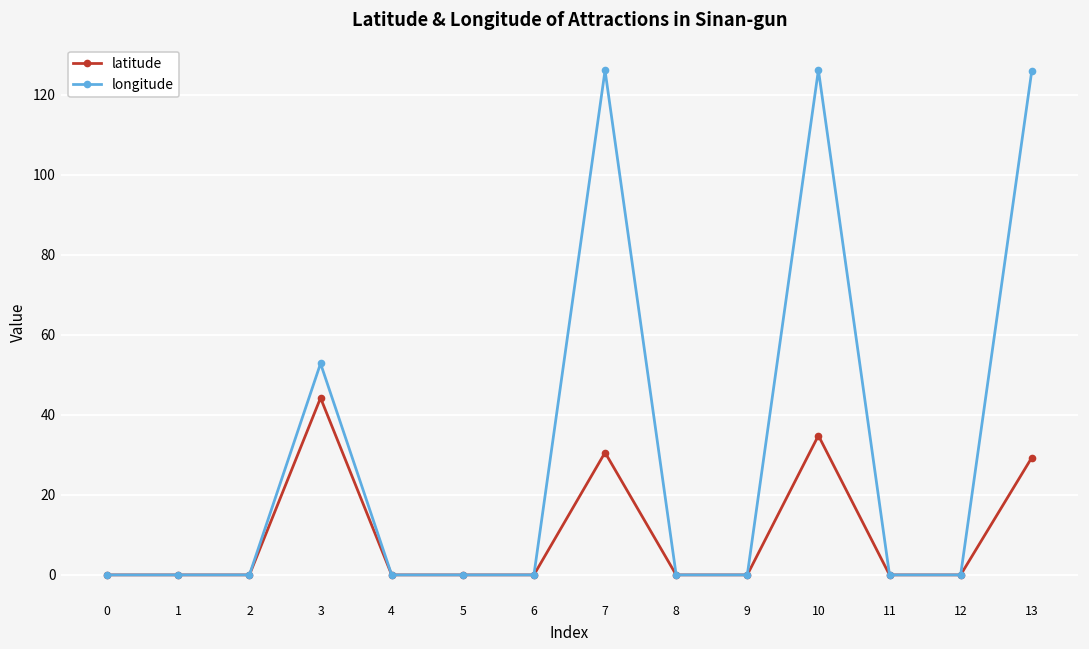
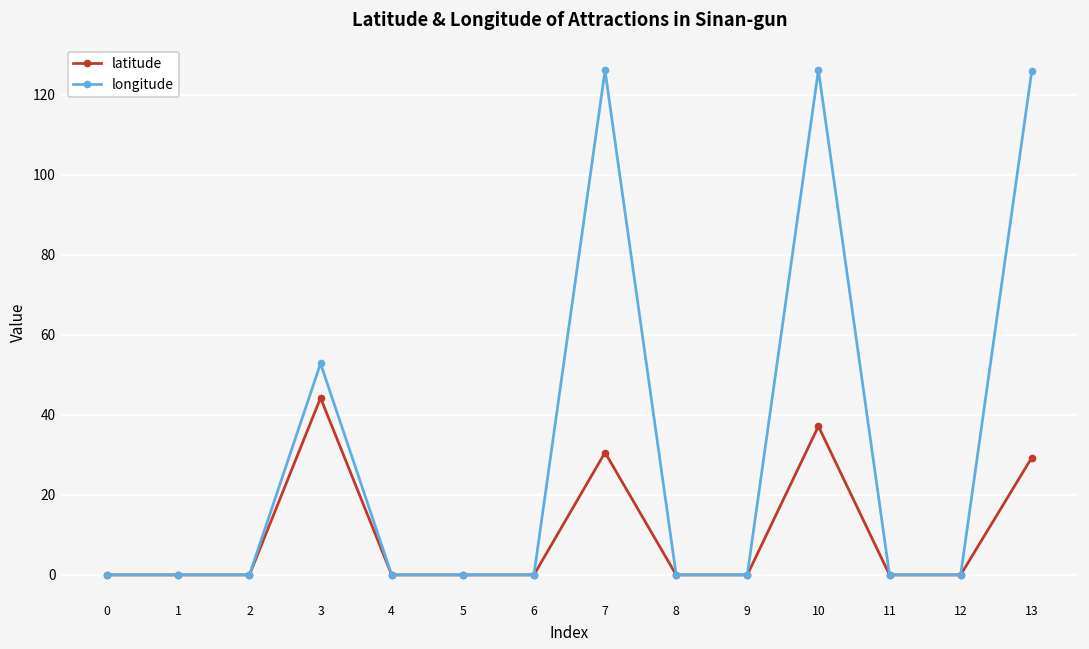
latitude, 10: 35 -> 37
